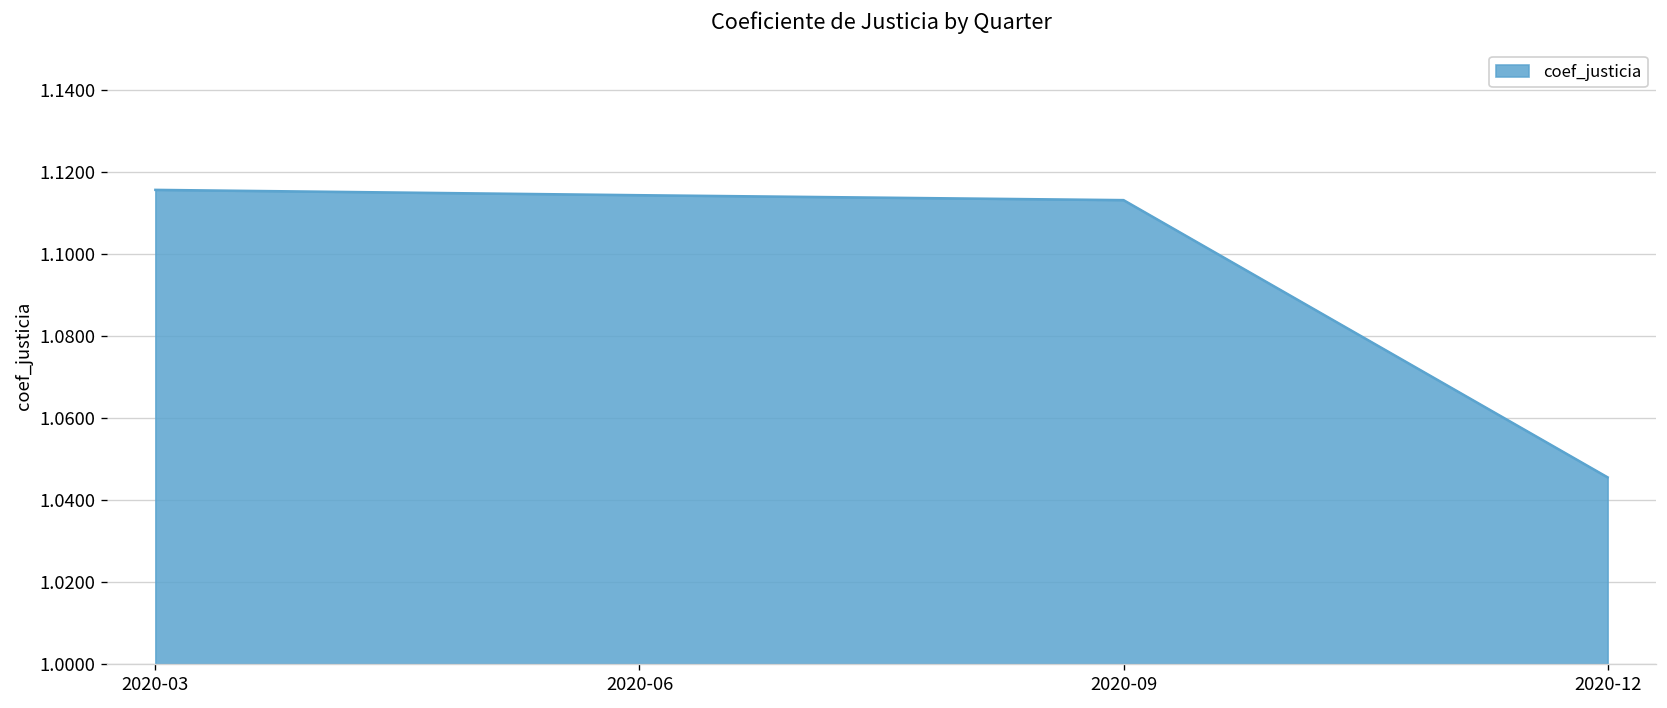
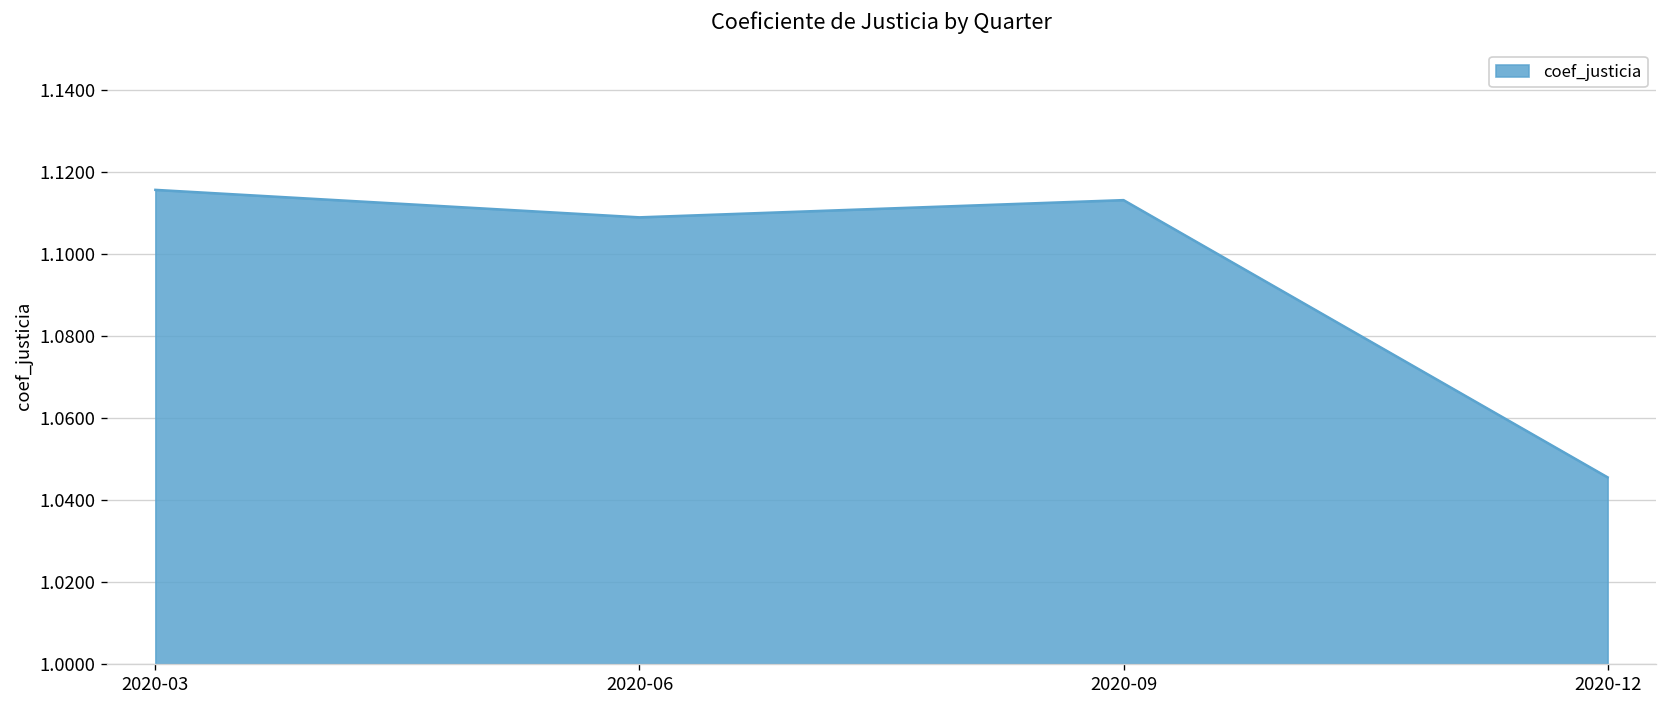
2020-06: 1.114 -> 1.109
